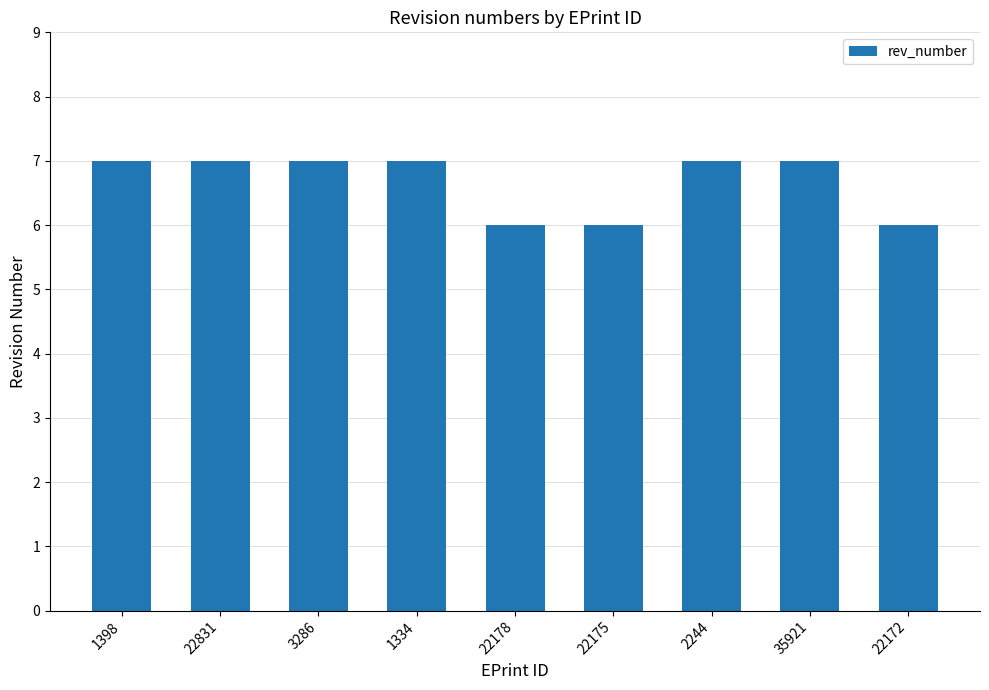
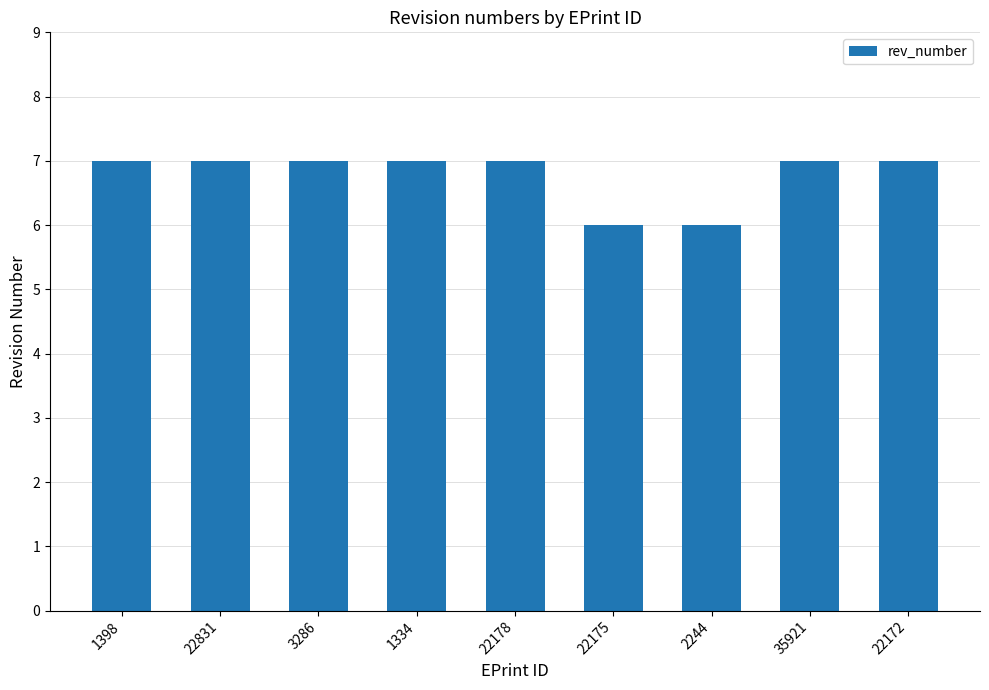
22178: 6 -> 7
2244: 7 -> 6
22172: 6 -> 7
